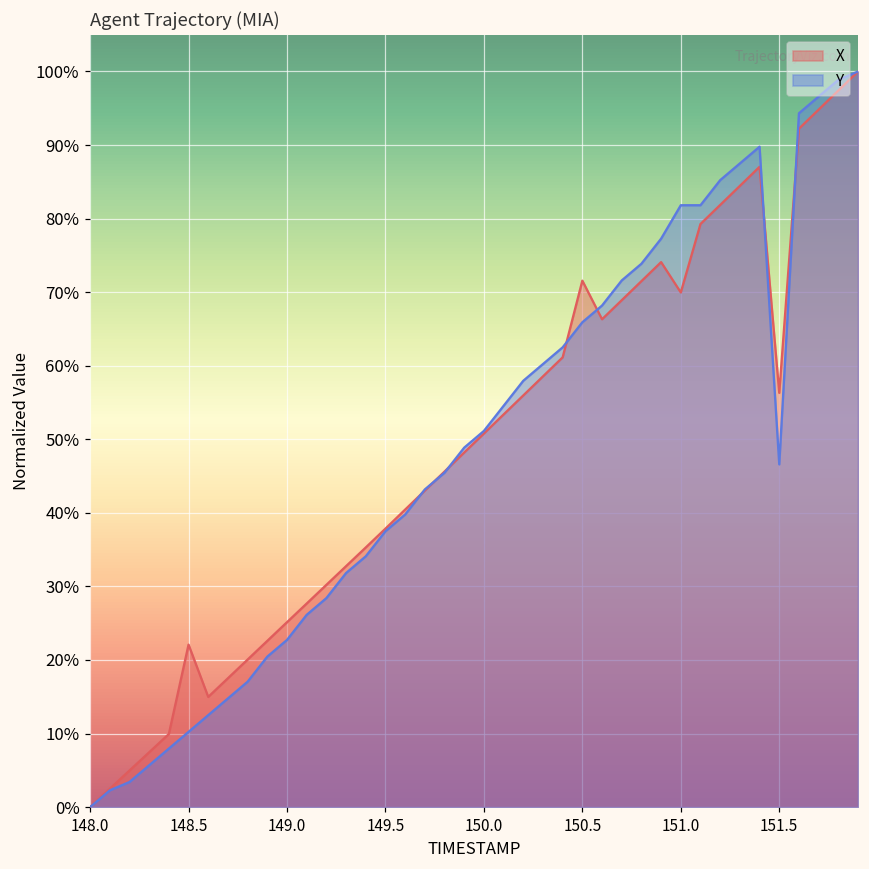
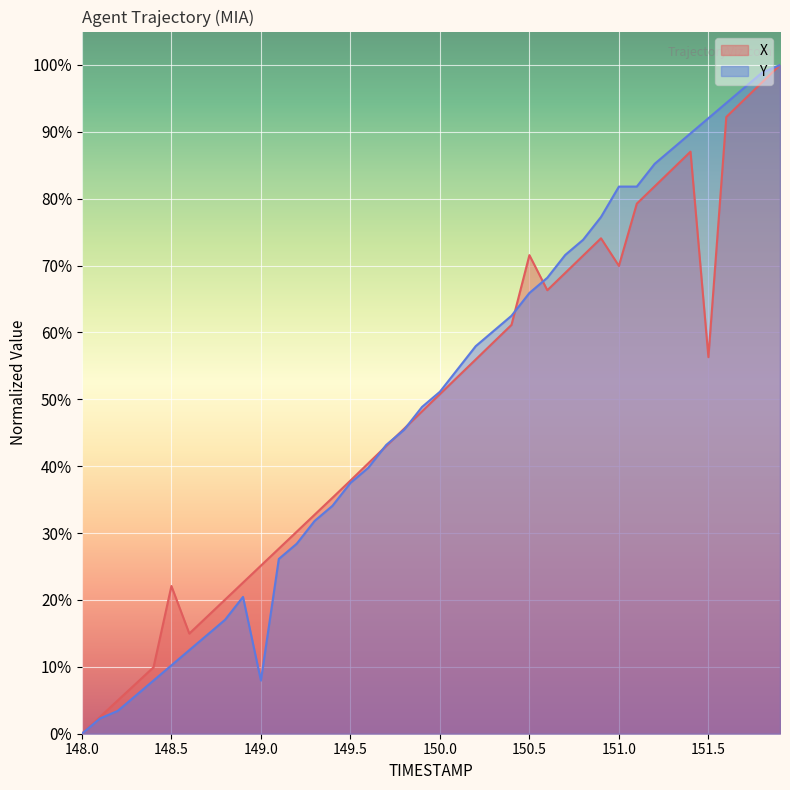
Y, 149.0: 23% -> 8%
Y, 151.5: 47% -> 92%
